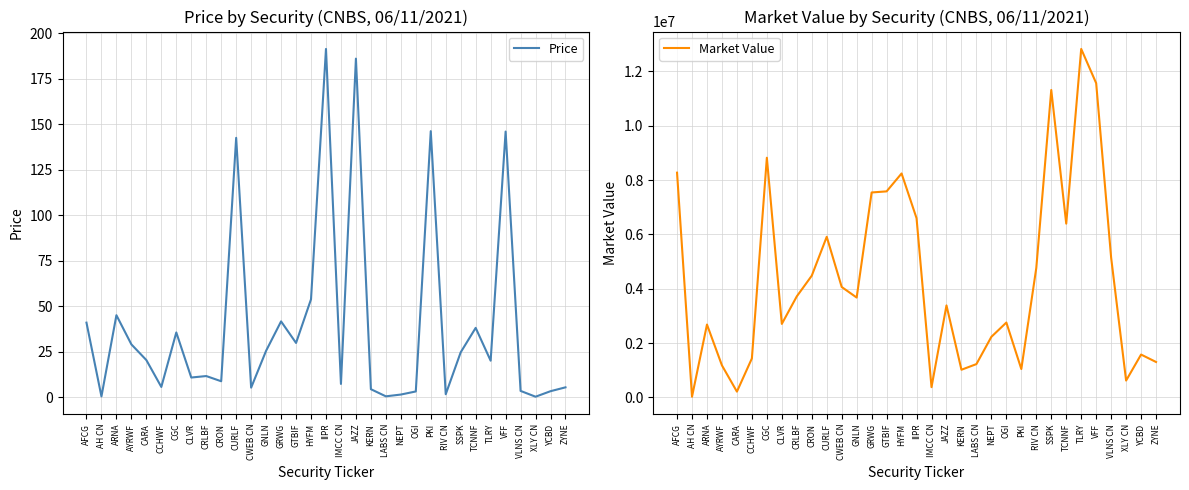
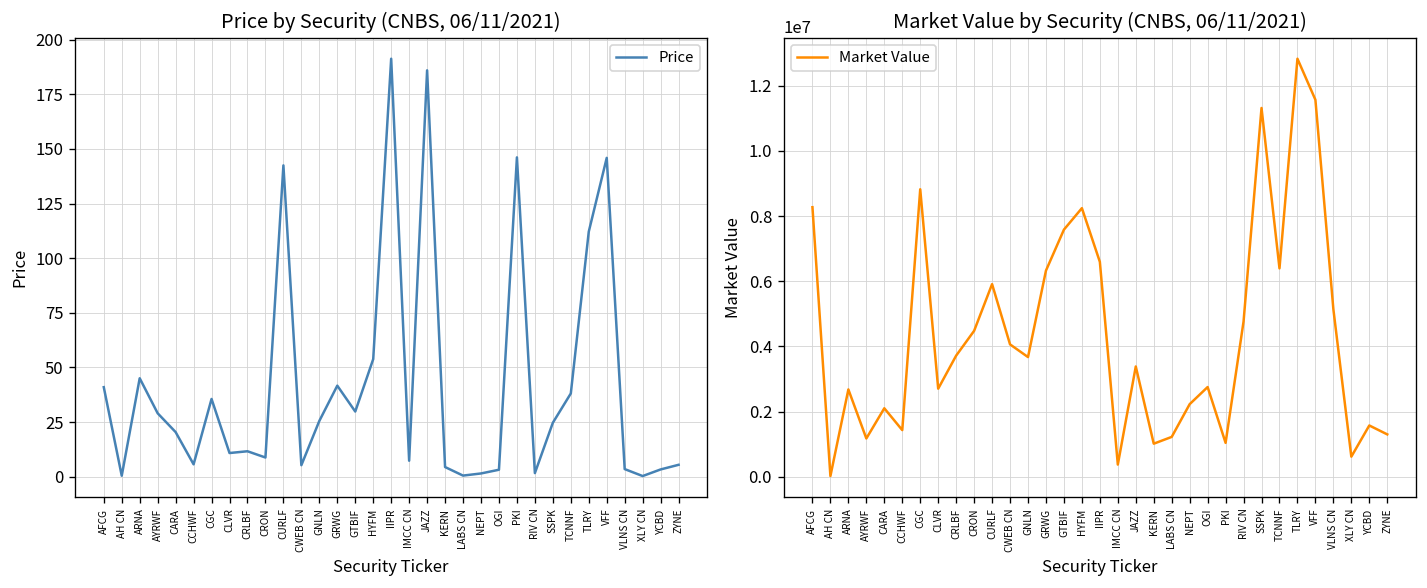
Price by Security (CNBS, 06/11/2021), TLRY: 20 -> 112
Market Value by Security (CNBS, 06/11/2021), CARA: 200000 -> 2100000
Market Value by Security (CNBS, 06/11/2021), GRWG: 7500000 -> 6300000
